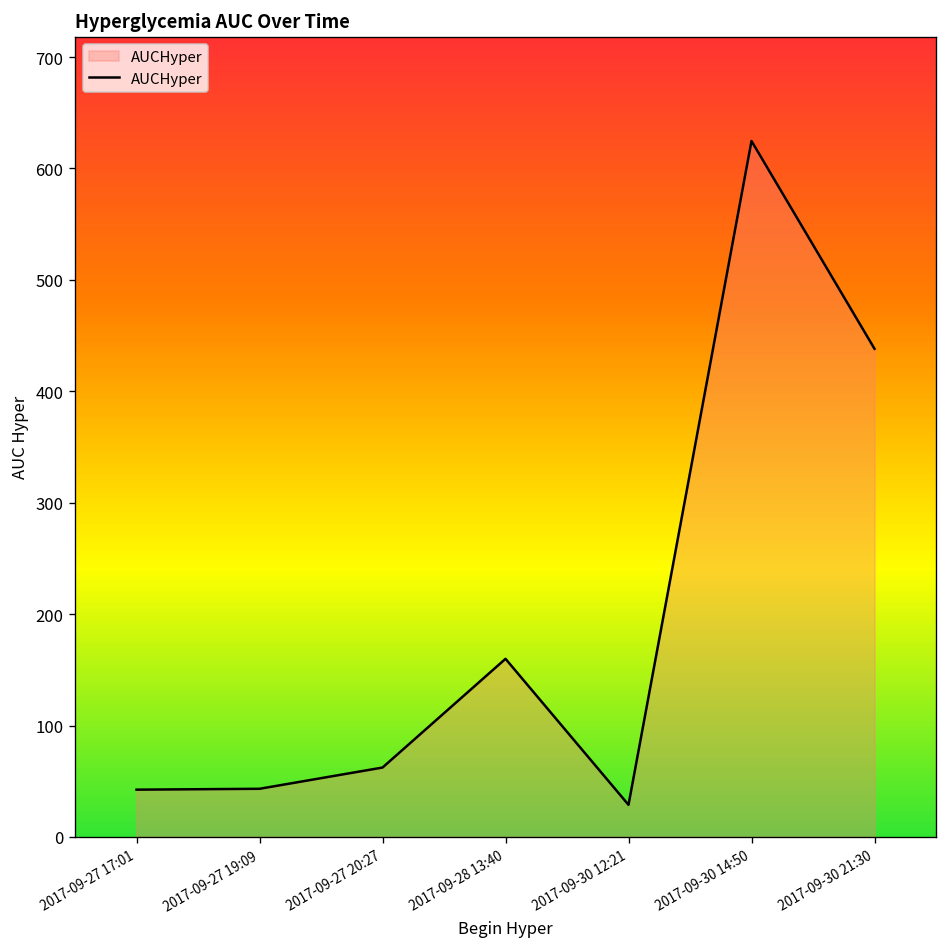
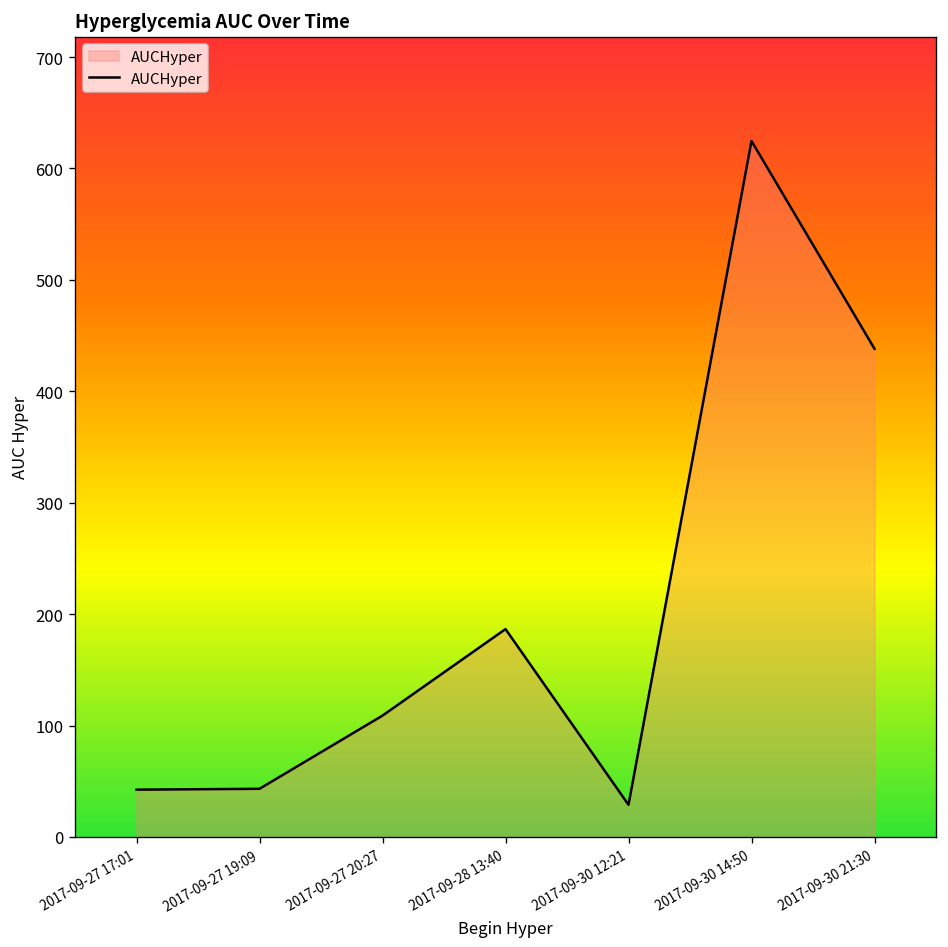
2017-09-27 20:27: 60 -> 110
2017-09-28 13:40: 160 -> 190
